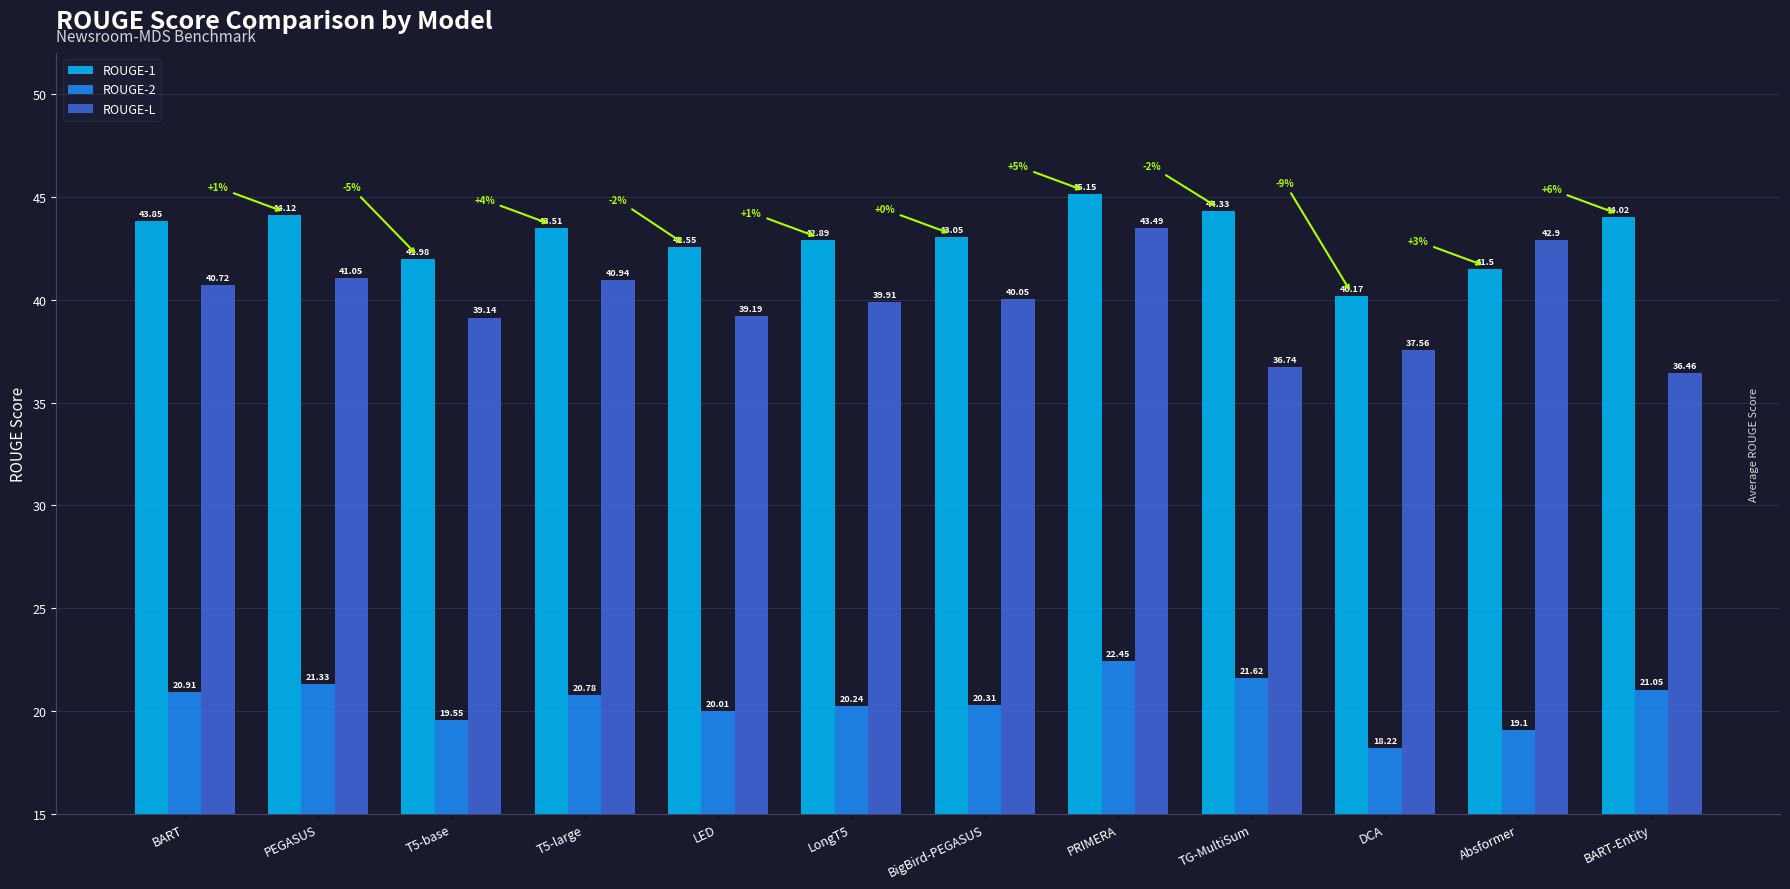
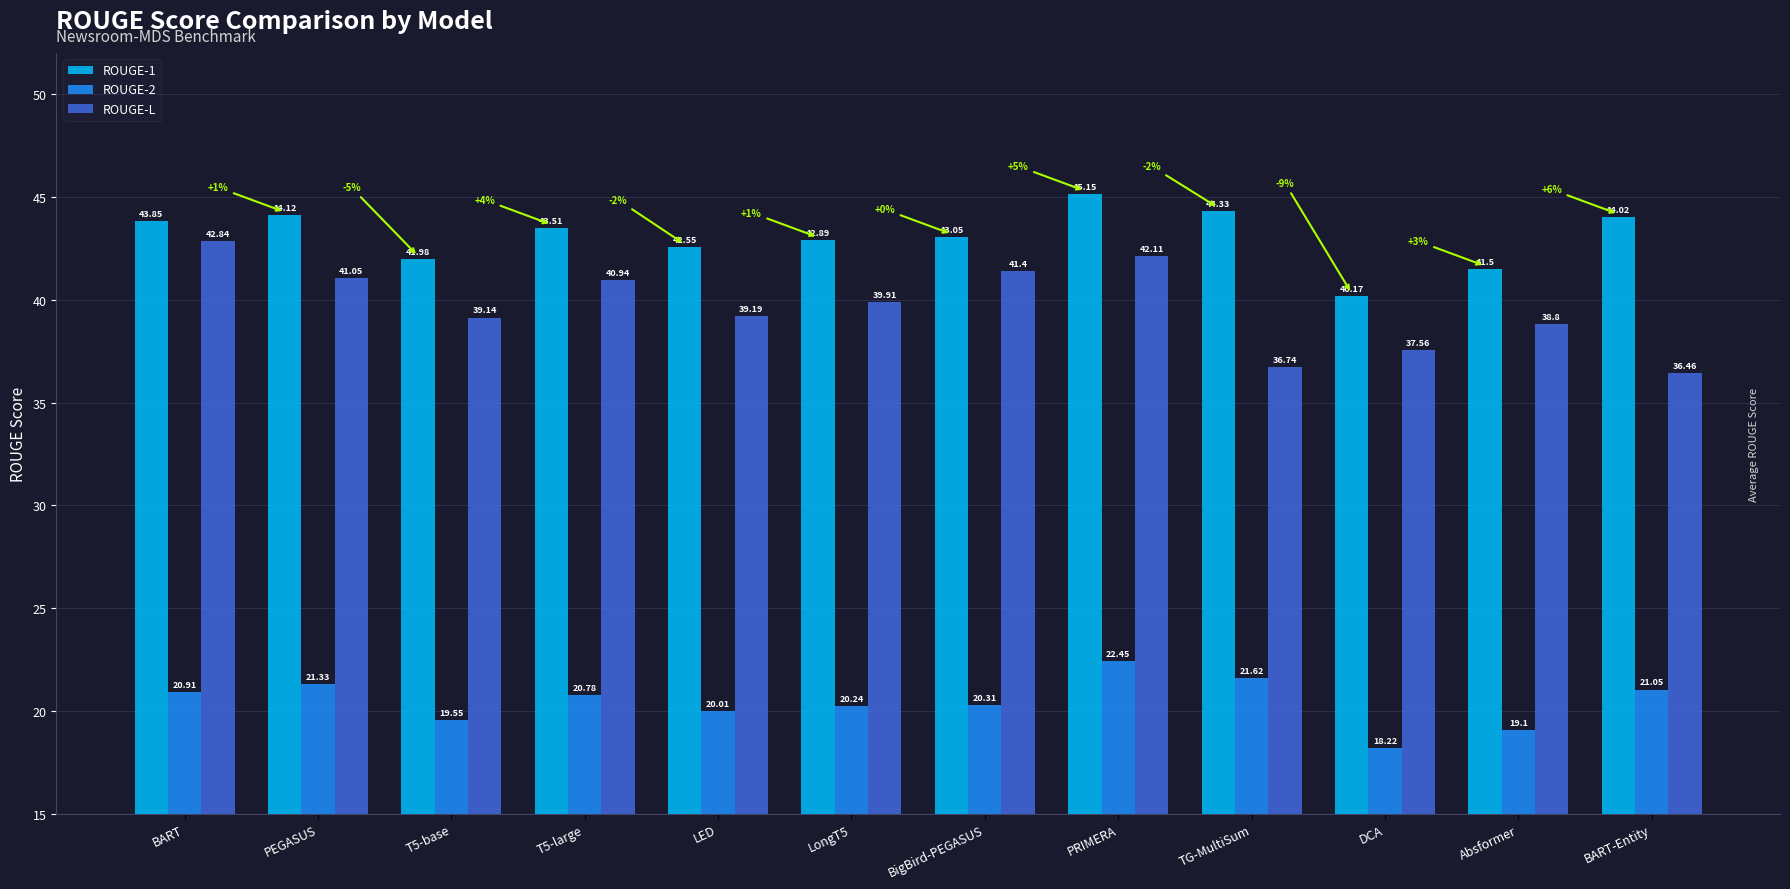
ROUGE-L, BART: 40.72 -> 42.84
ROUGE-L, BigBird-PEGASUS: 40.05 -> 41.4
ROUGE-L, PRIMERA: 43.49 -> 42.11
ROUGE-L, Absformer: 42.9 -> 38.8
